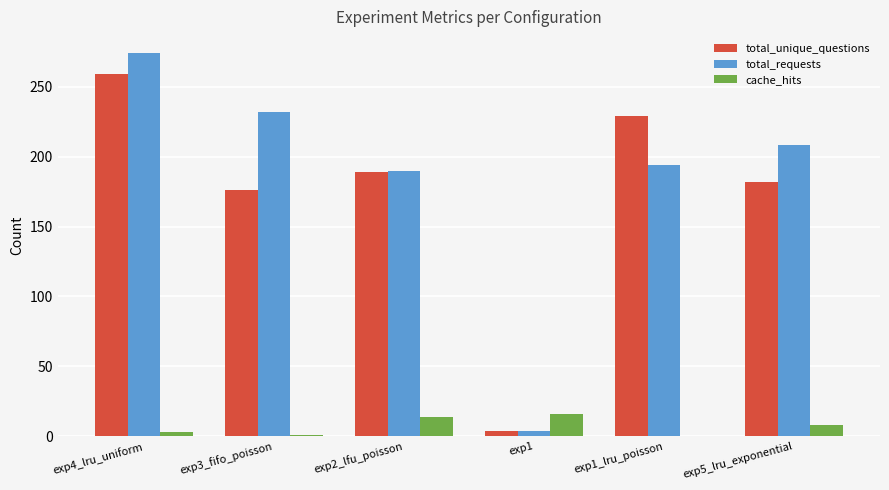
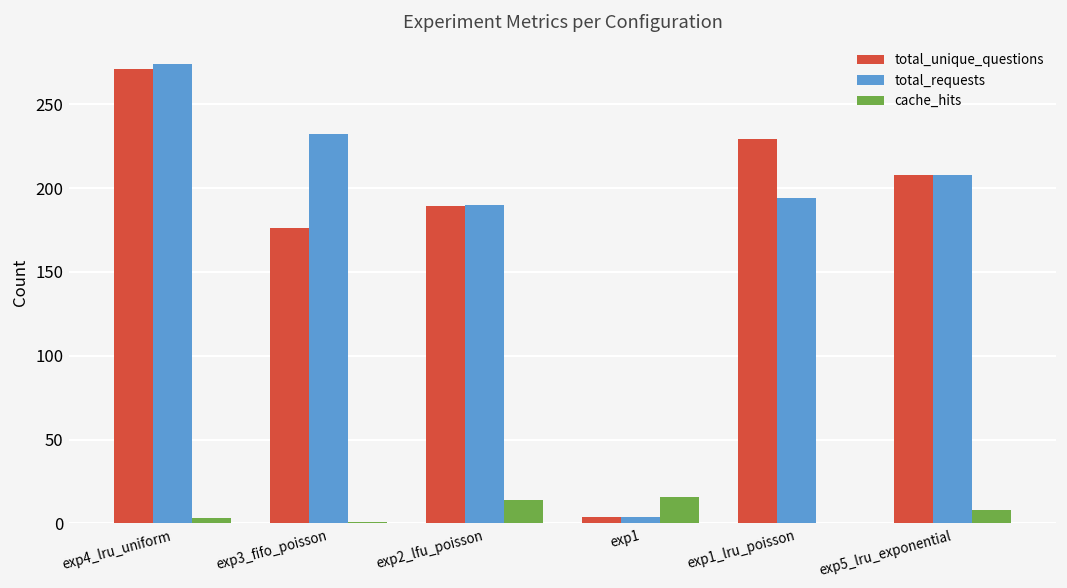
total_unique_questions, exp4_lru_uniform: 259 -> 271
total_unique_questions, exp5_lru_exponential: 182 -> 208
